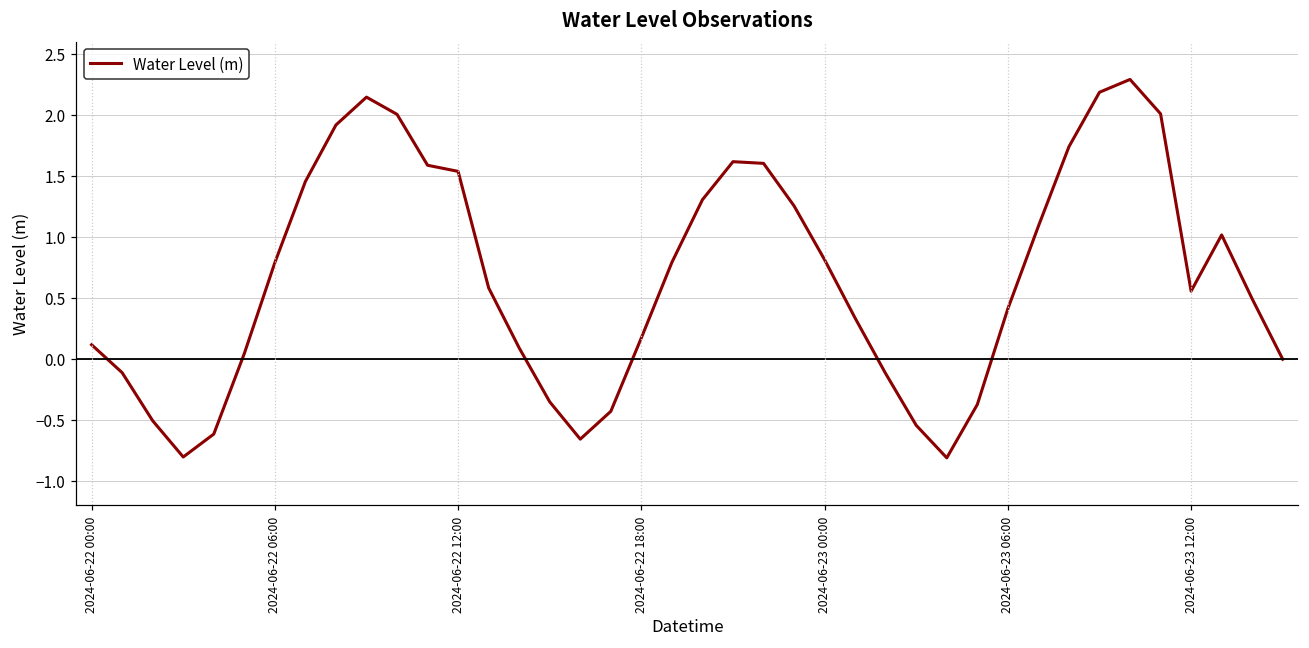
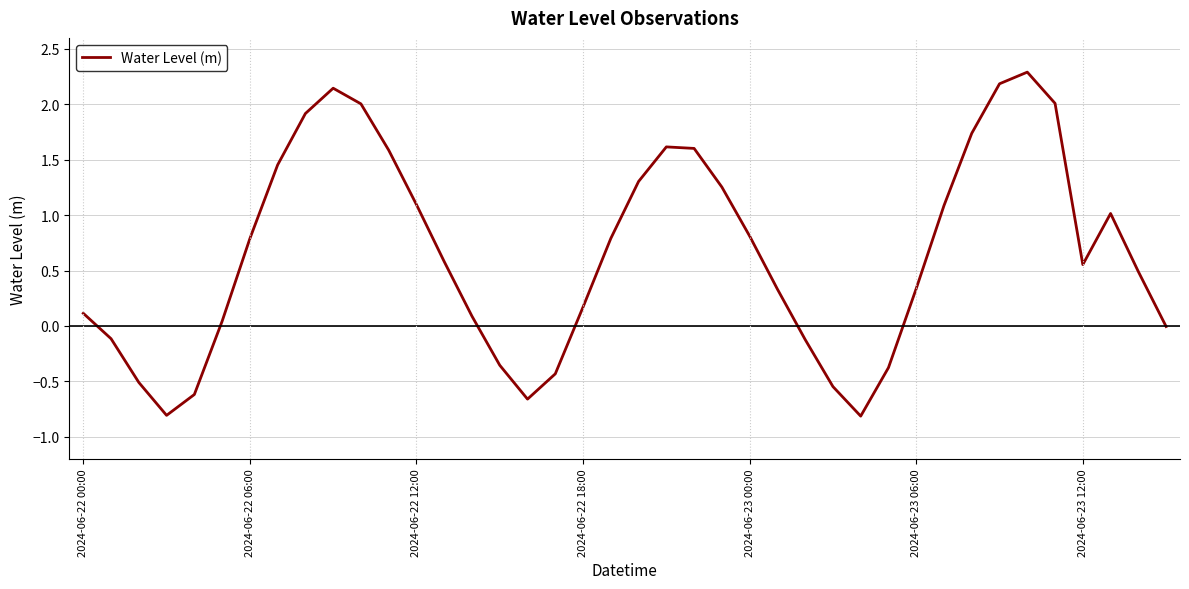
2024-06-22 12:00: 1.54 -> 1.10
2024-06-23 06:00: 0.41 -> 0.34
